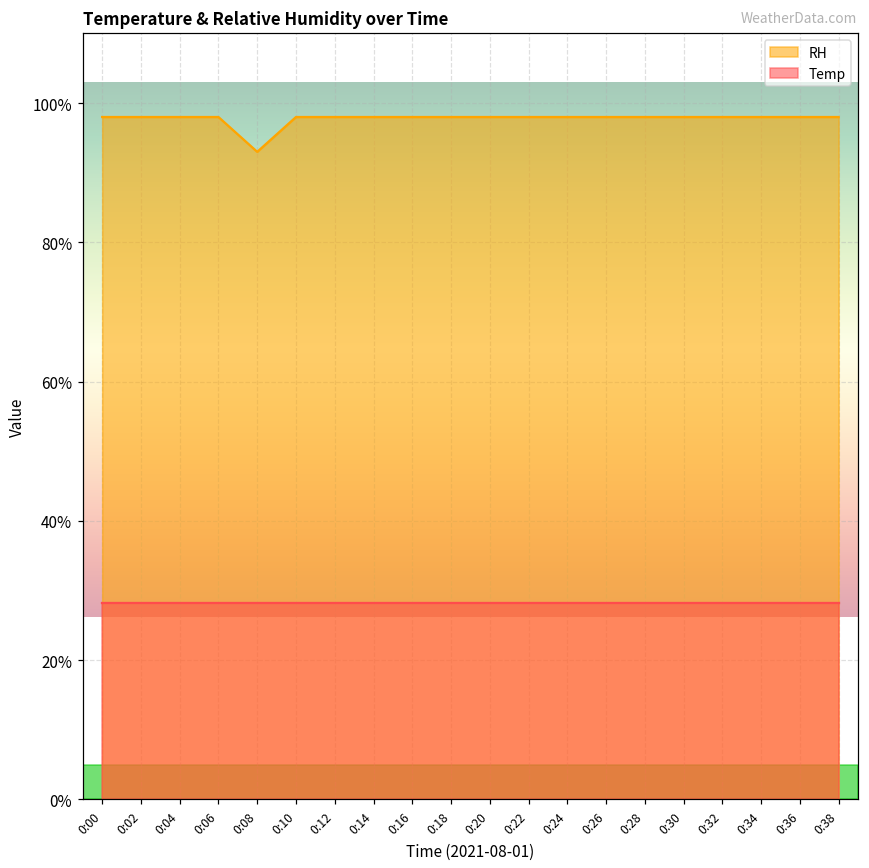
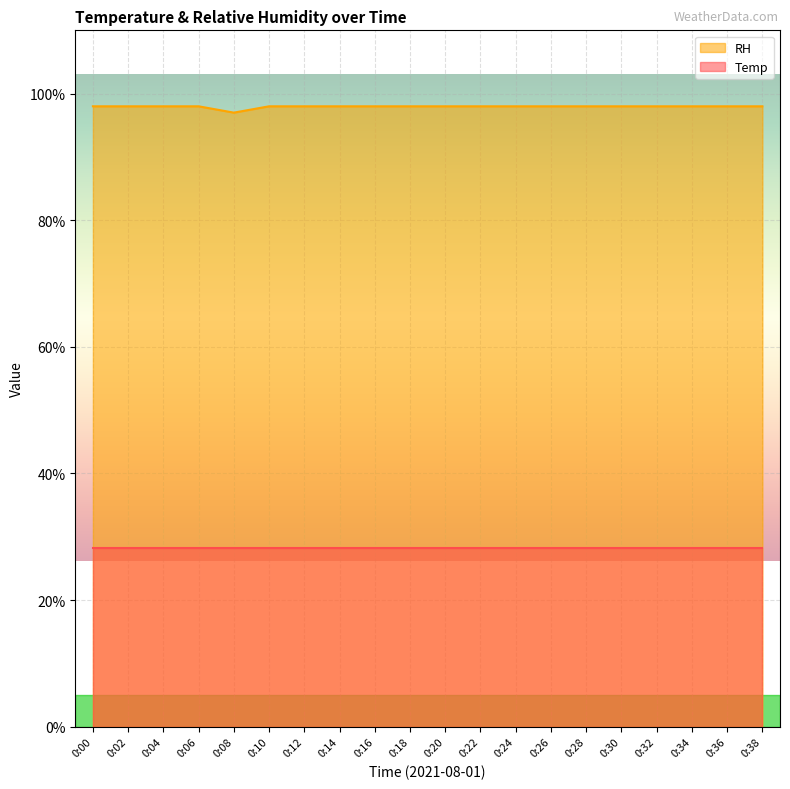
RH, 0:08: 93% -> 97%
